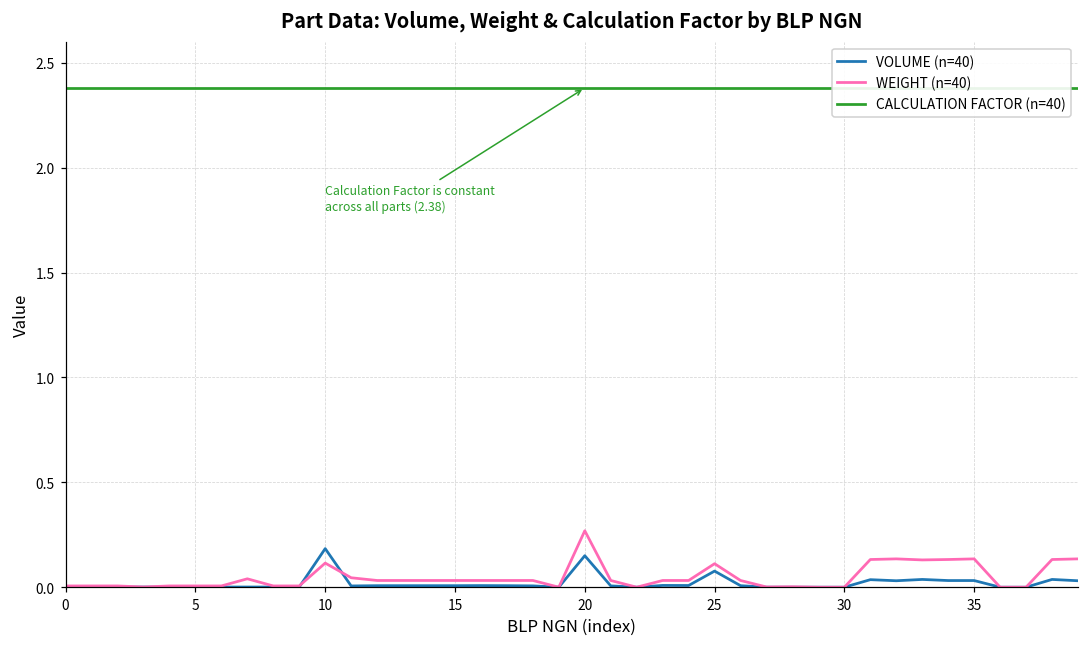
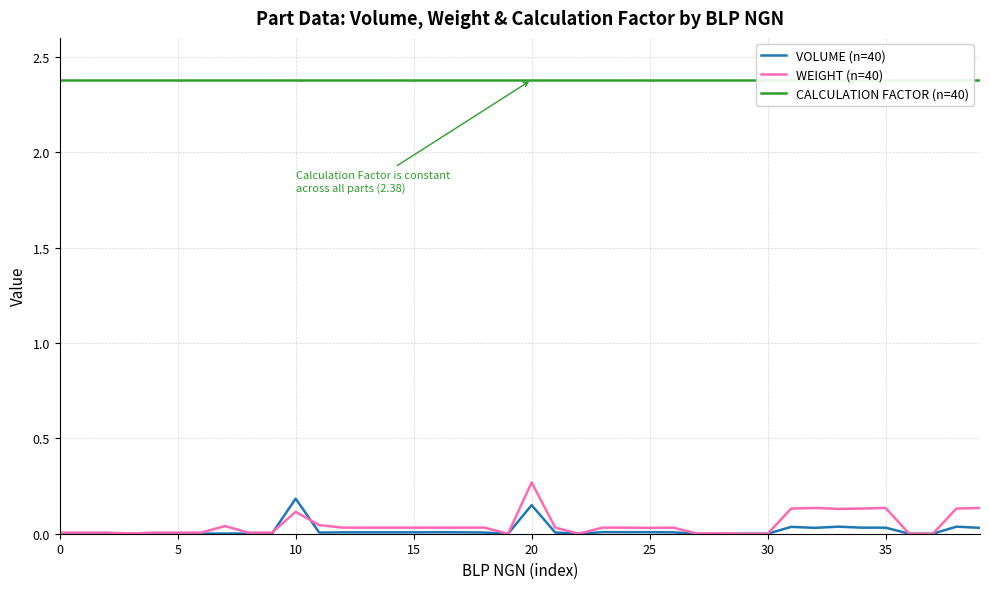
VOLUME (n=40), 25: 0.08 -> 0.01
WEIGHT (n=40), 25: 0.11 -> 0.03
